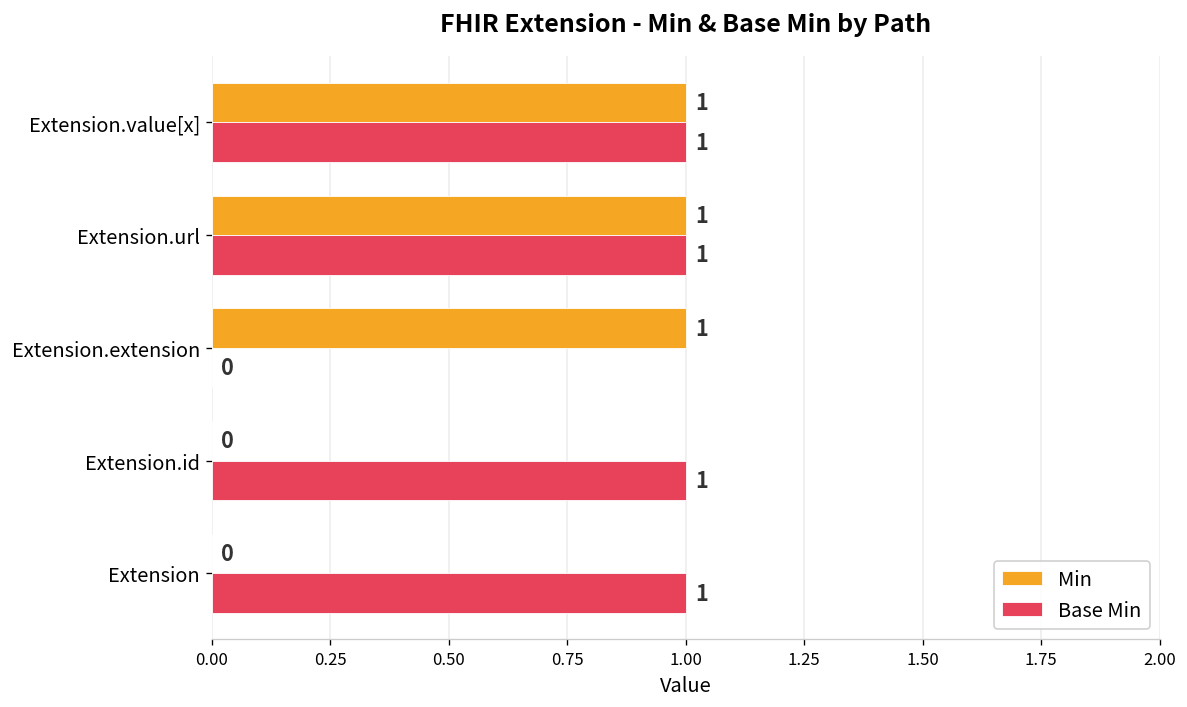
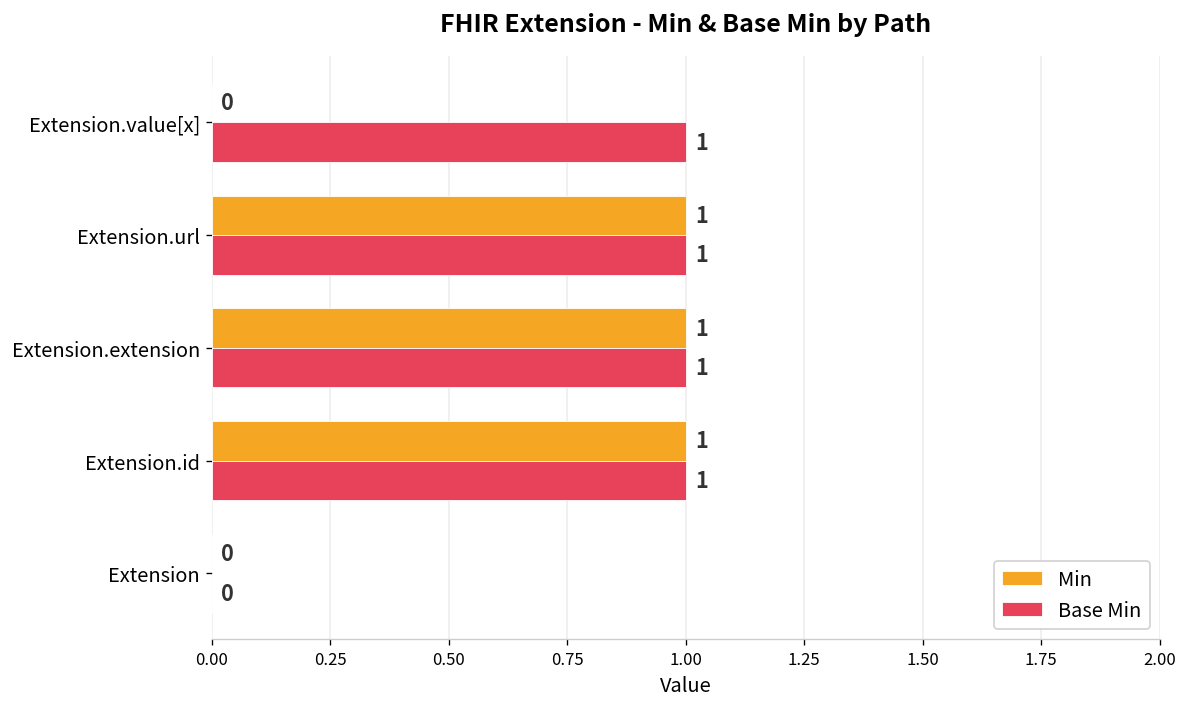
Min, Extension.value[x]: 1 -> 0
Base Min, Extension.extension: 0 -> 1
Min, Extension.id: 0 -> 1
Base Min, Extension: 1 -> 0
